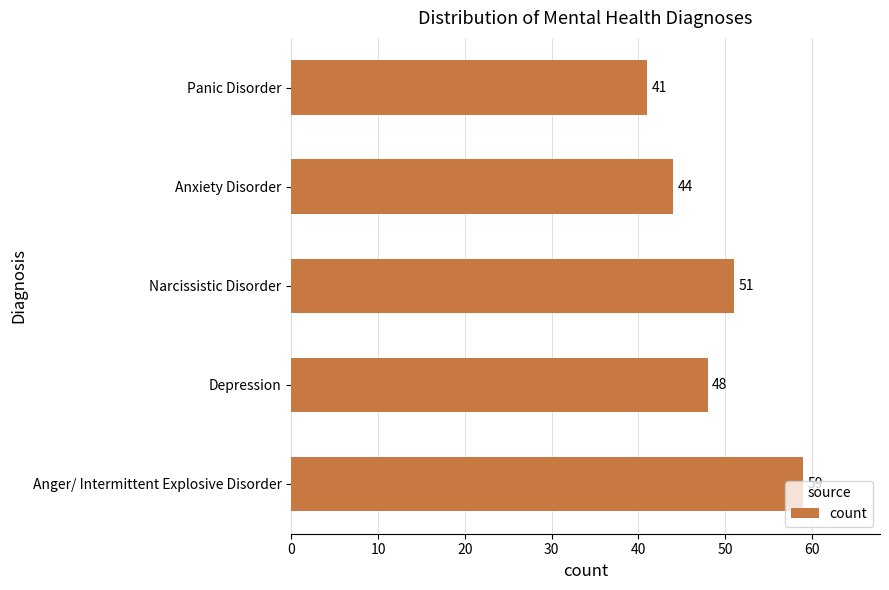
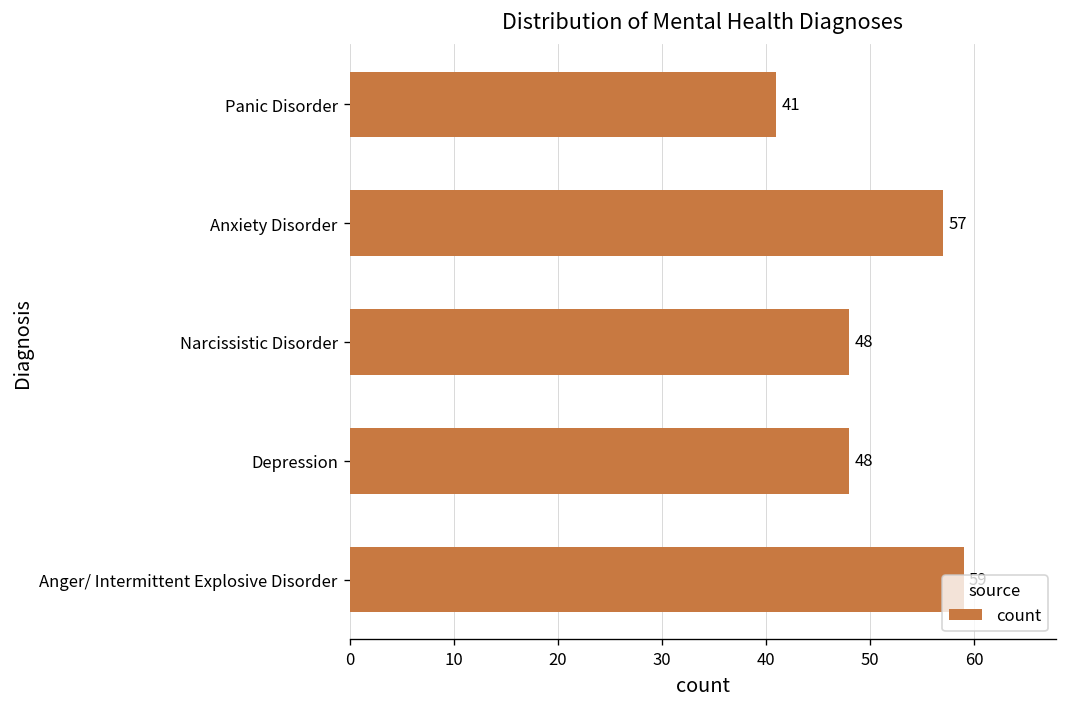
Anxiety Disorder: 44 -> 57
Narcissistic Disorder: 51 -> 48
